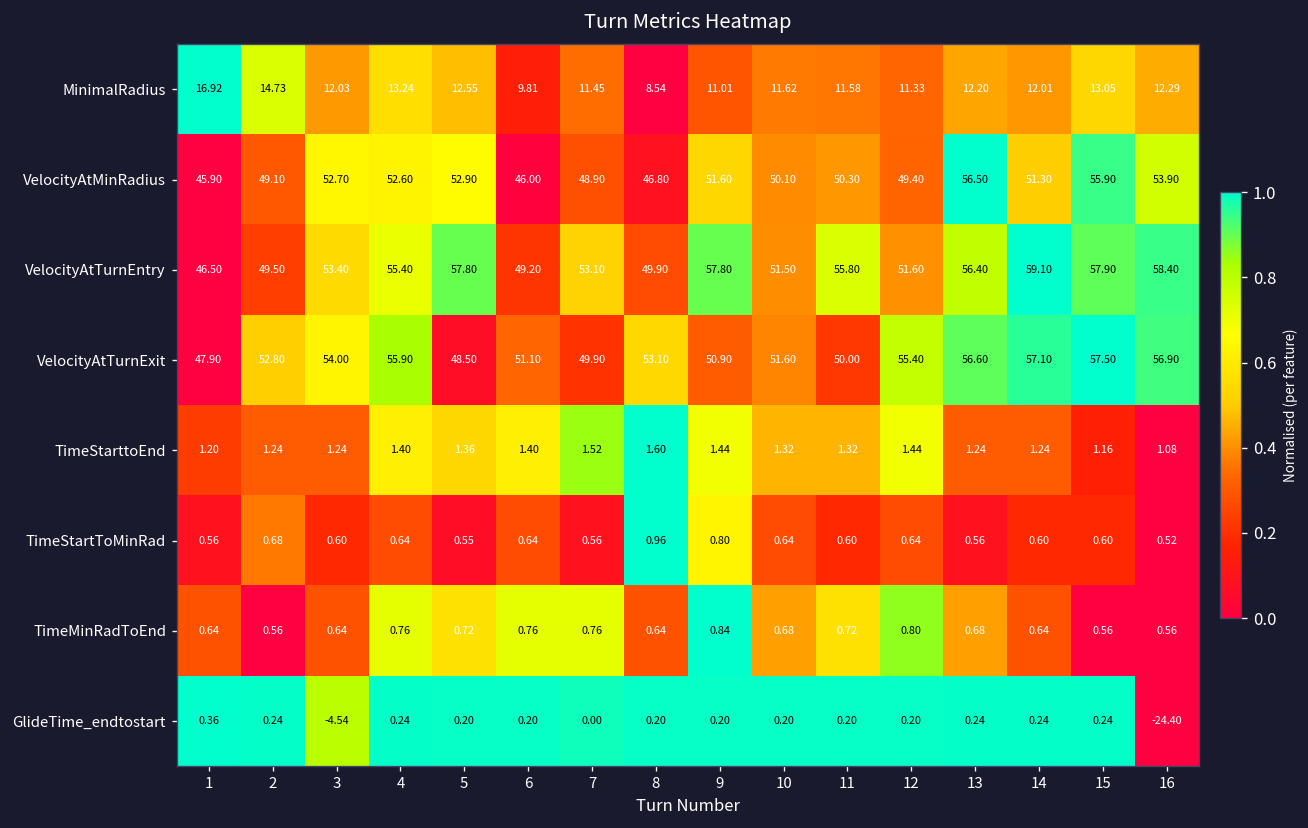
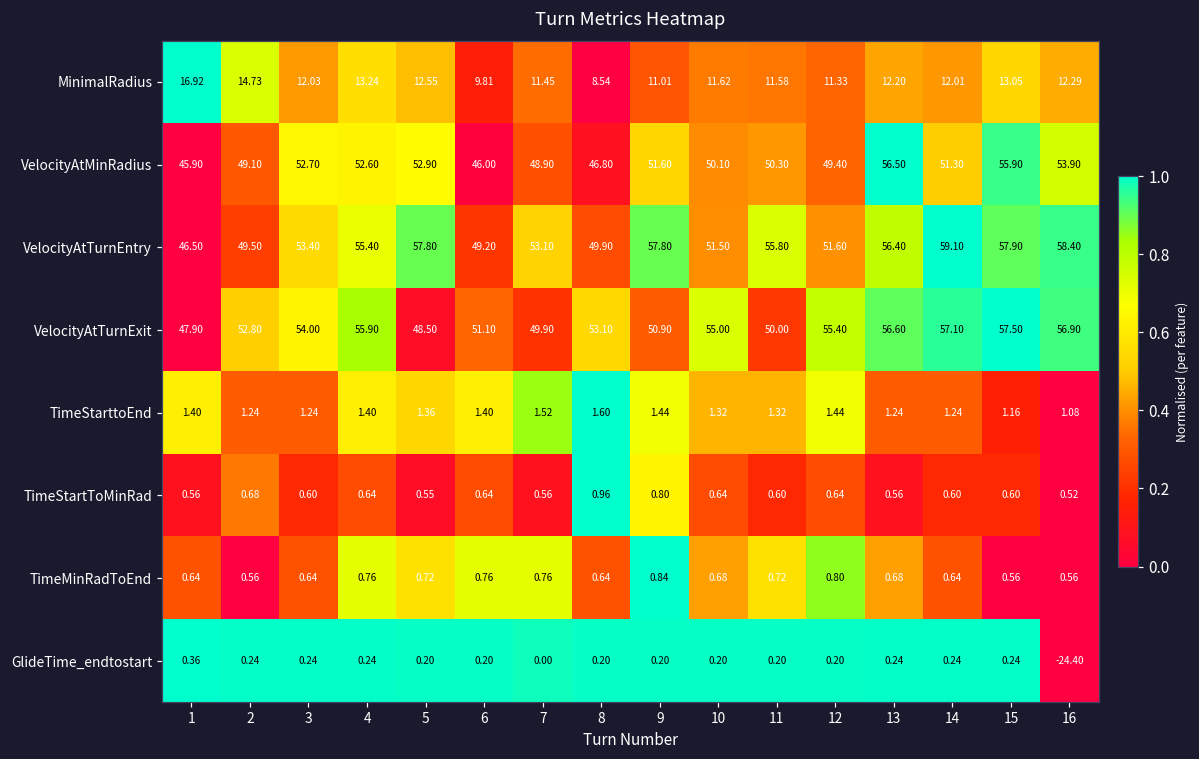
VelocityAtTurnExit, 10: 51.60 -> 55.00
TimeStarttoEnd, 1: 1.20 -> 1.40
GlideTime_endtostart, 3: -4.54 -> 0.24
